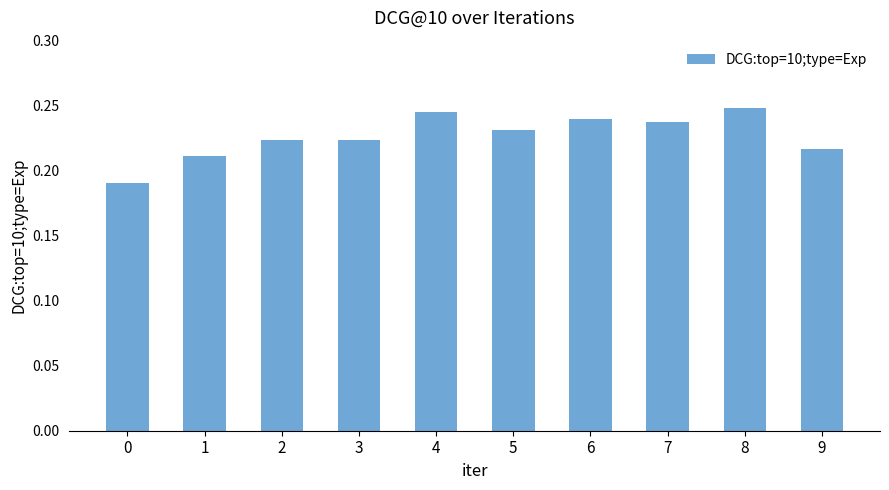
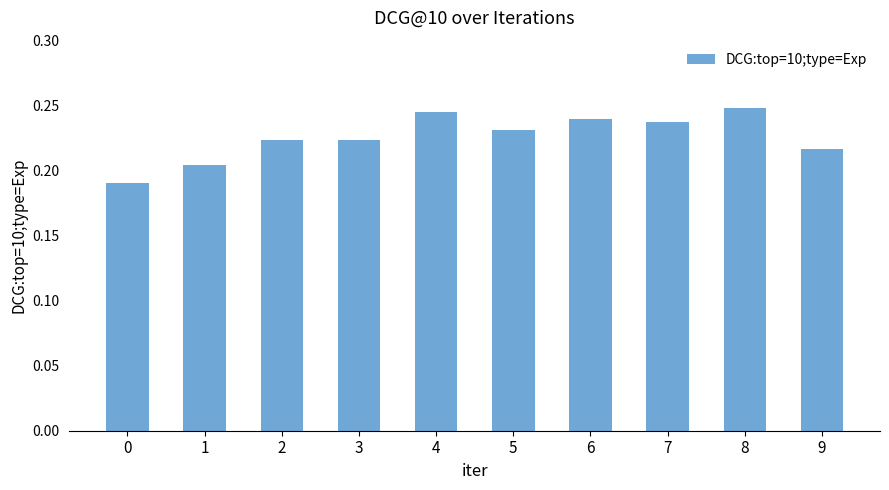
1: 0.211 -> 0.204
